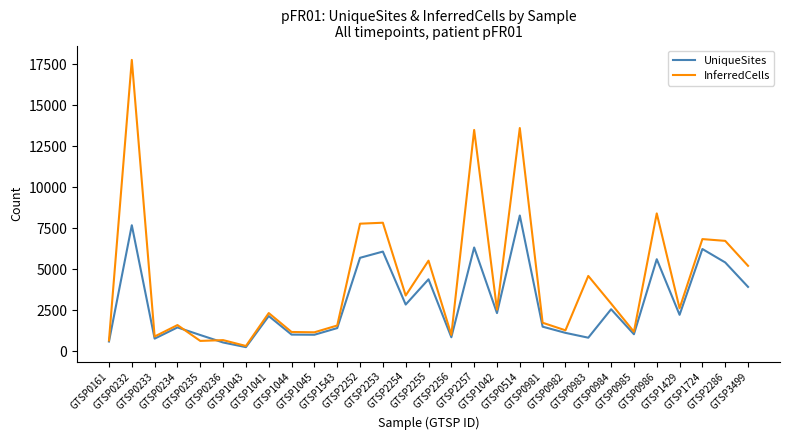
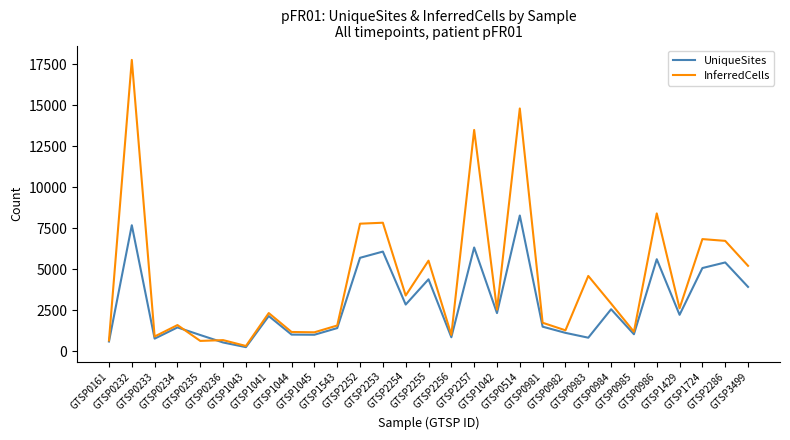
InferredCells, GTSP0514: 13600 -> 14800
UniqueSites, GTSP1724: 6200 -> 5100
